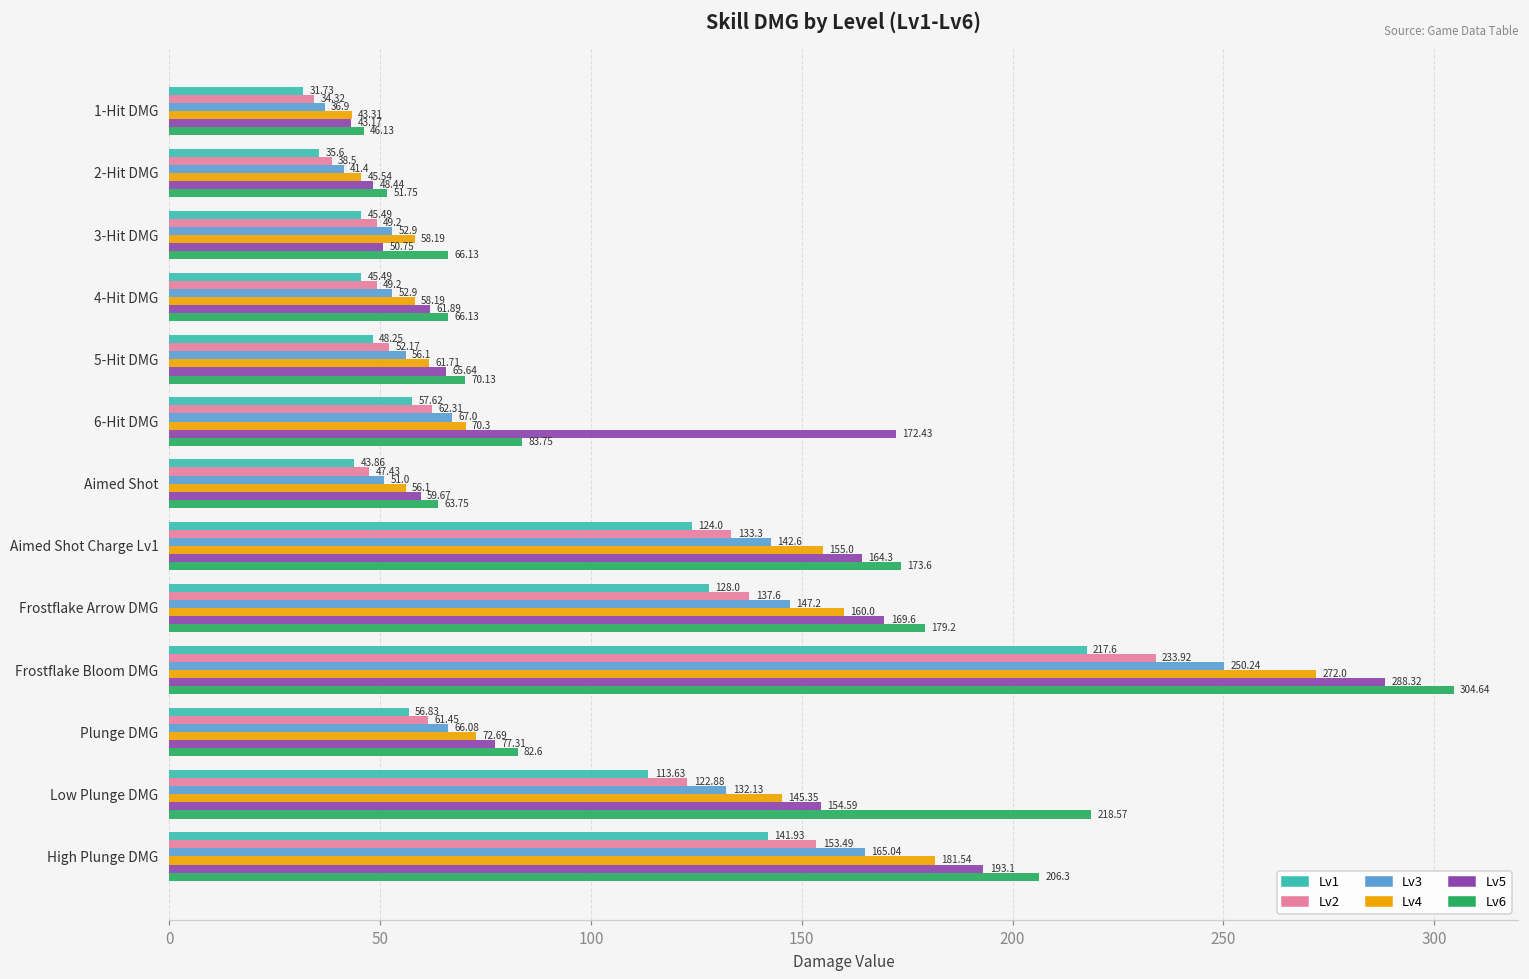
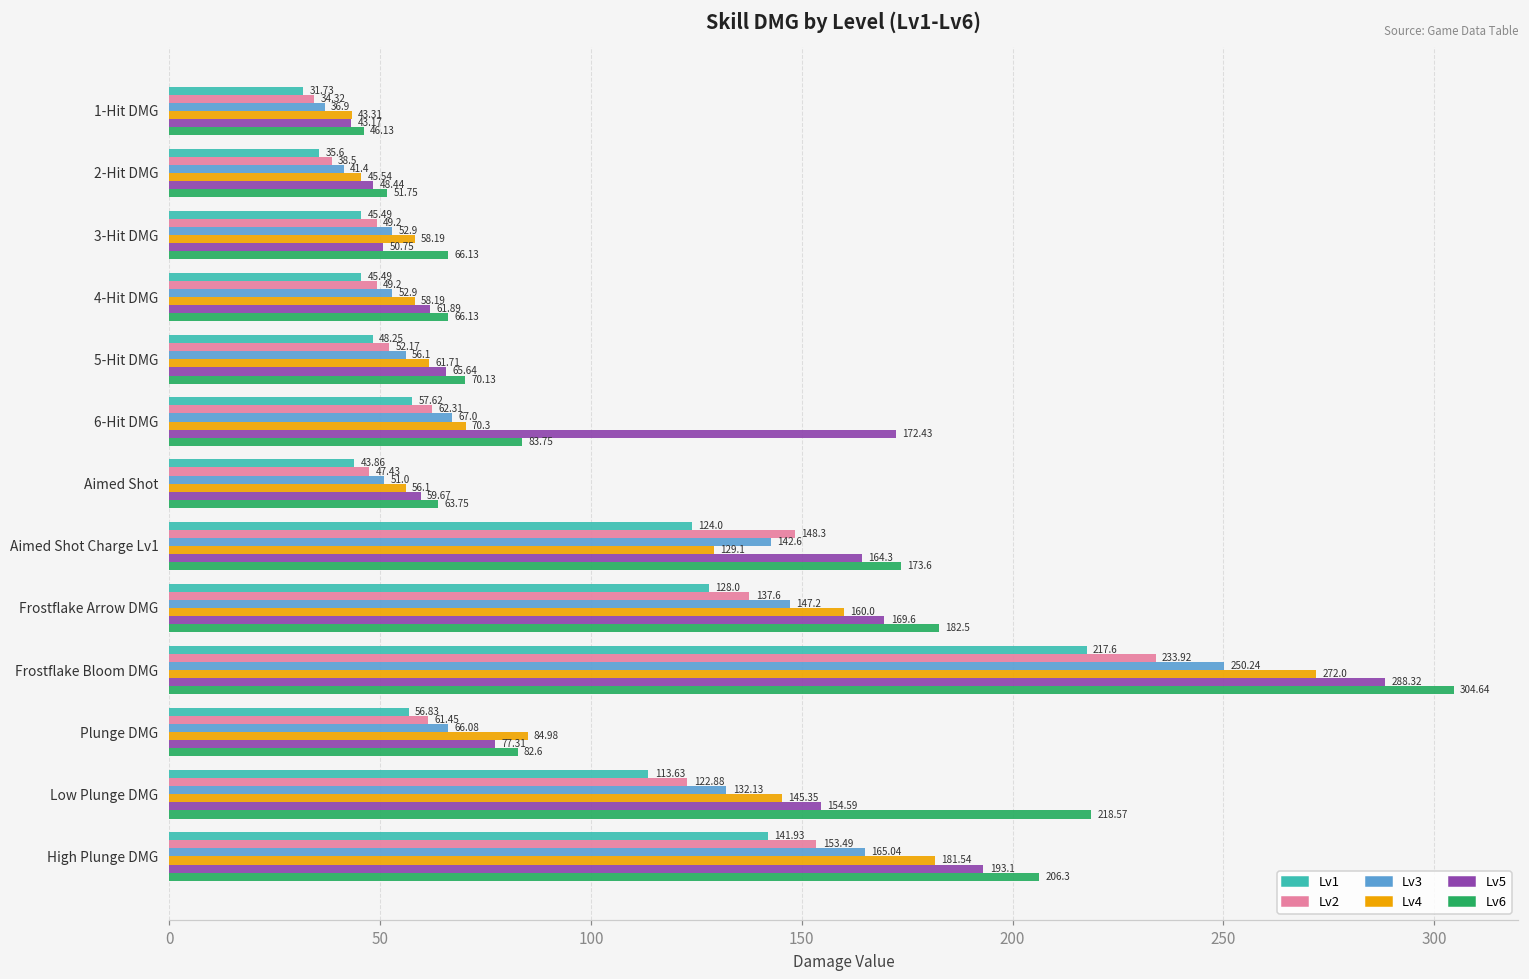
Lv2, Aimed Shot Charge Lv1: 133.3 -> 148.3
Lv4, Aimed Shot Charge Lv1: 155.0 -> 129.1
Lv6, Frostflake Arrow DMG: 179.2 -> 182.5
Lv4, Plunge DMG: 72.69 -> 84.98
